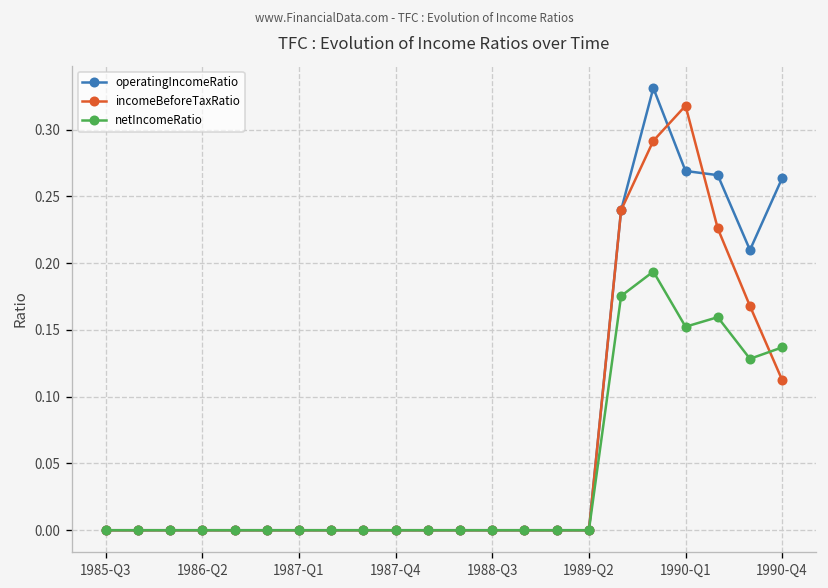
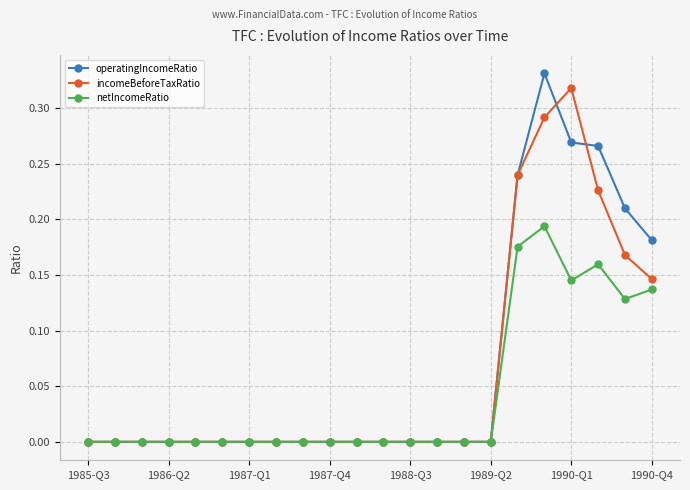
netIncomeRatio, 1990-Q1: 0.152 -> 0.145
operatingIncomeRatio, 1990-Q4: 0.264 -> 0.181
incomeBeforeTaxRatio, 1990-Q4: 0.112 -> 0.146
